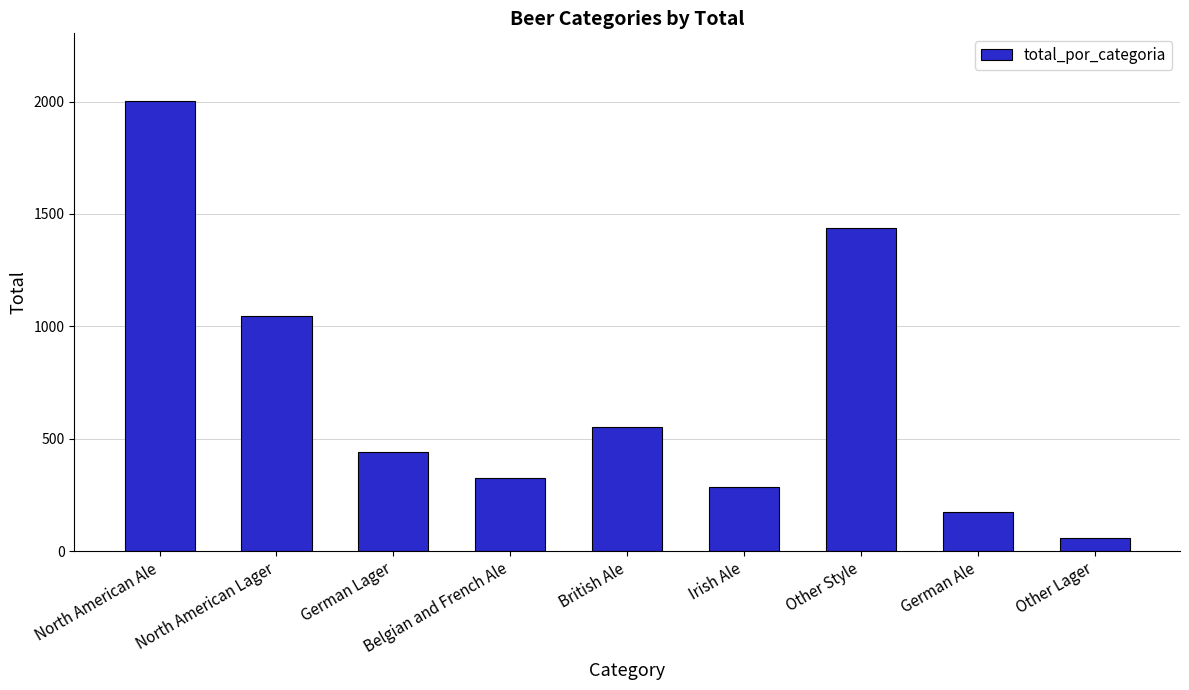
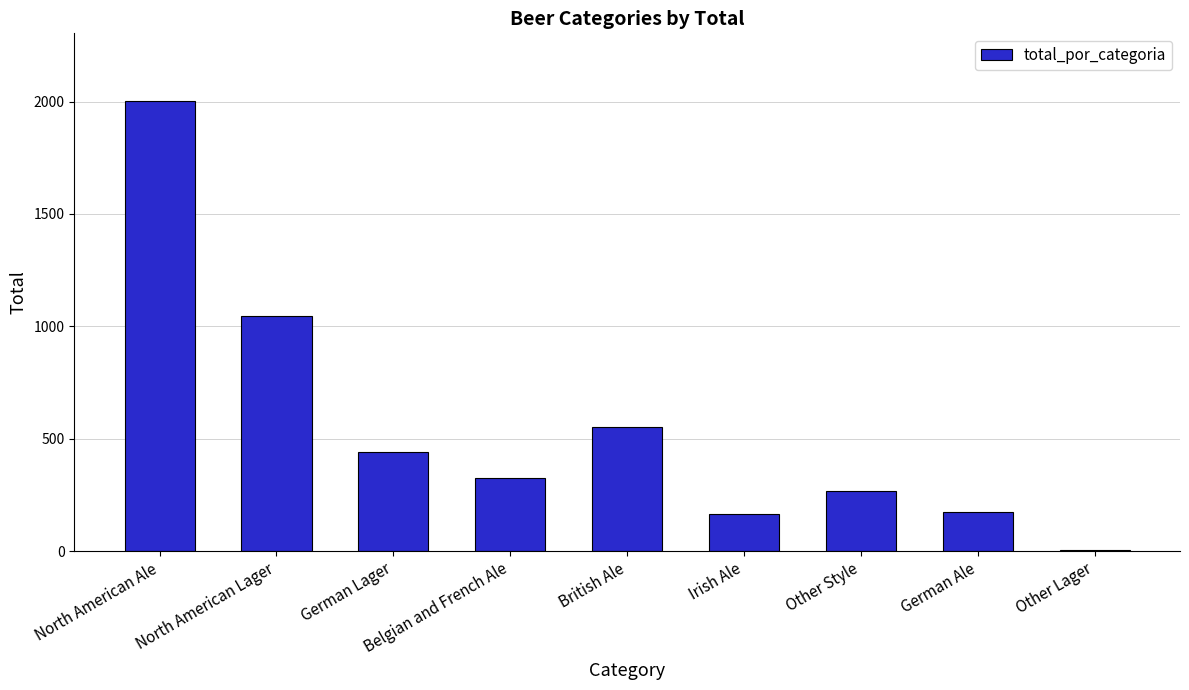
Irish Ale: 290 -> 170
Other Style: 1440 -> 270
Other Lager: 60 -> 0
